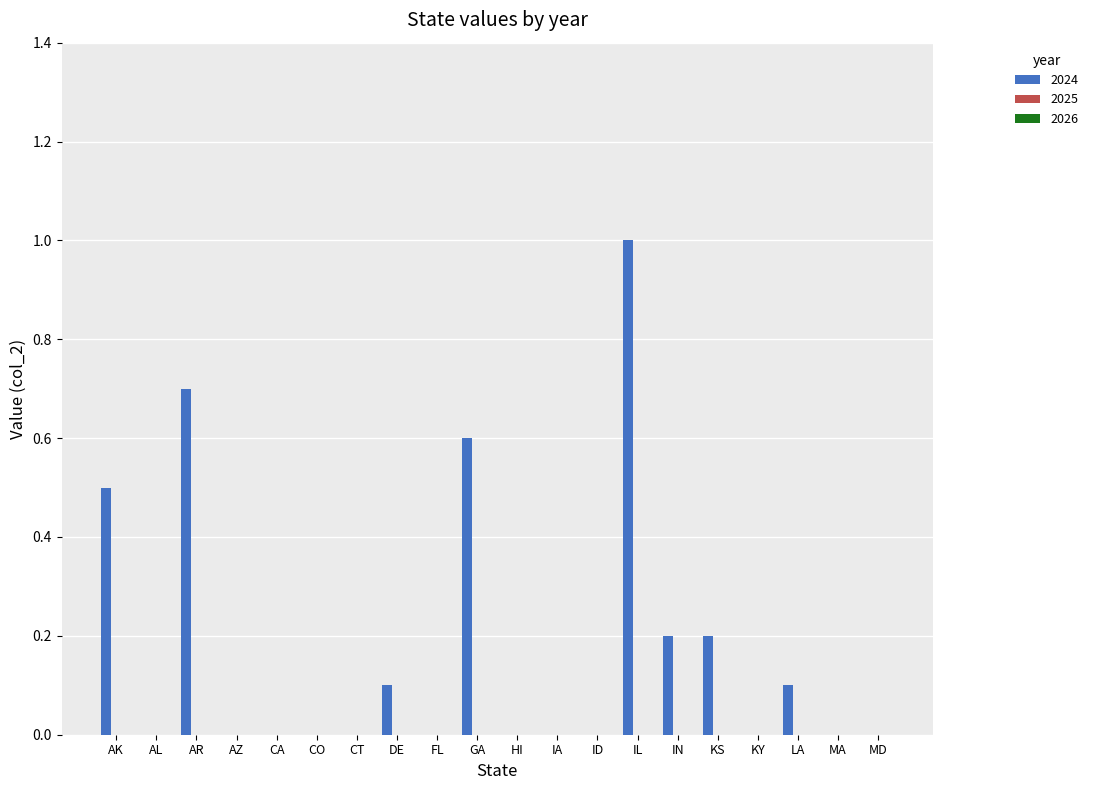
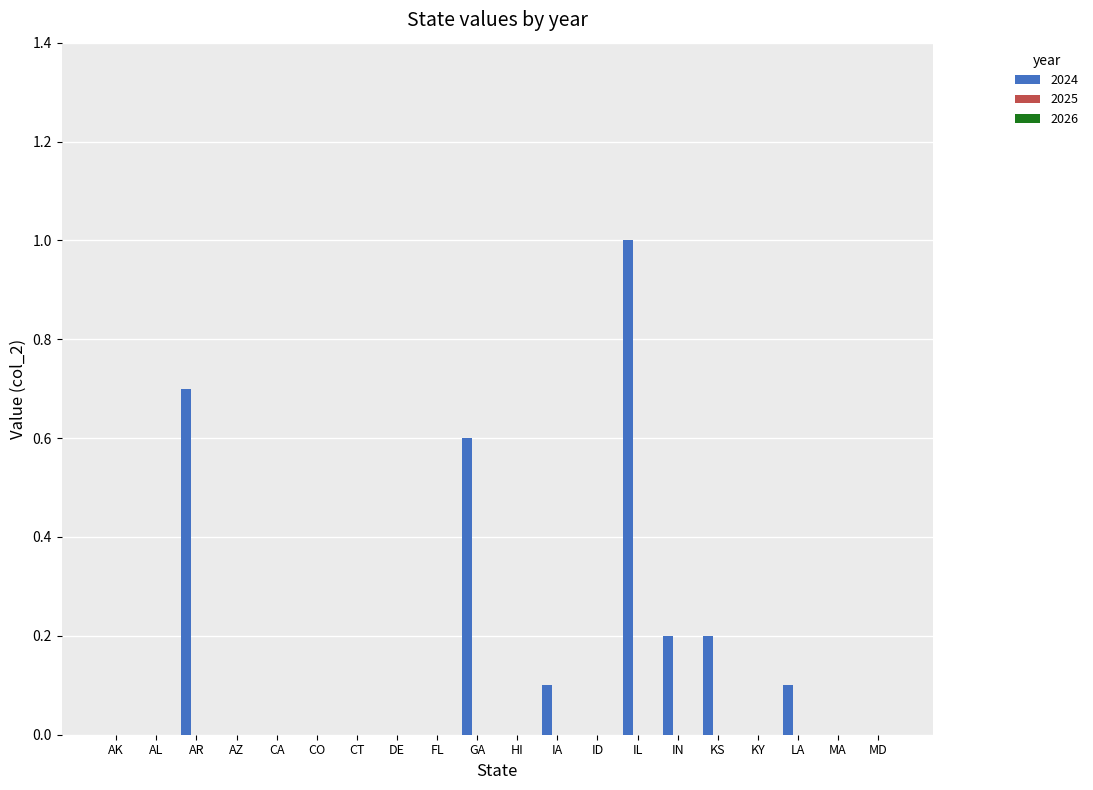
2024, AK: 0.5 -> 0.0
2024, DE: 0.1 -> 0.0
2024, IA: 0.0 -> 0.1
